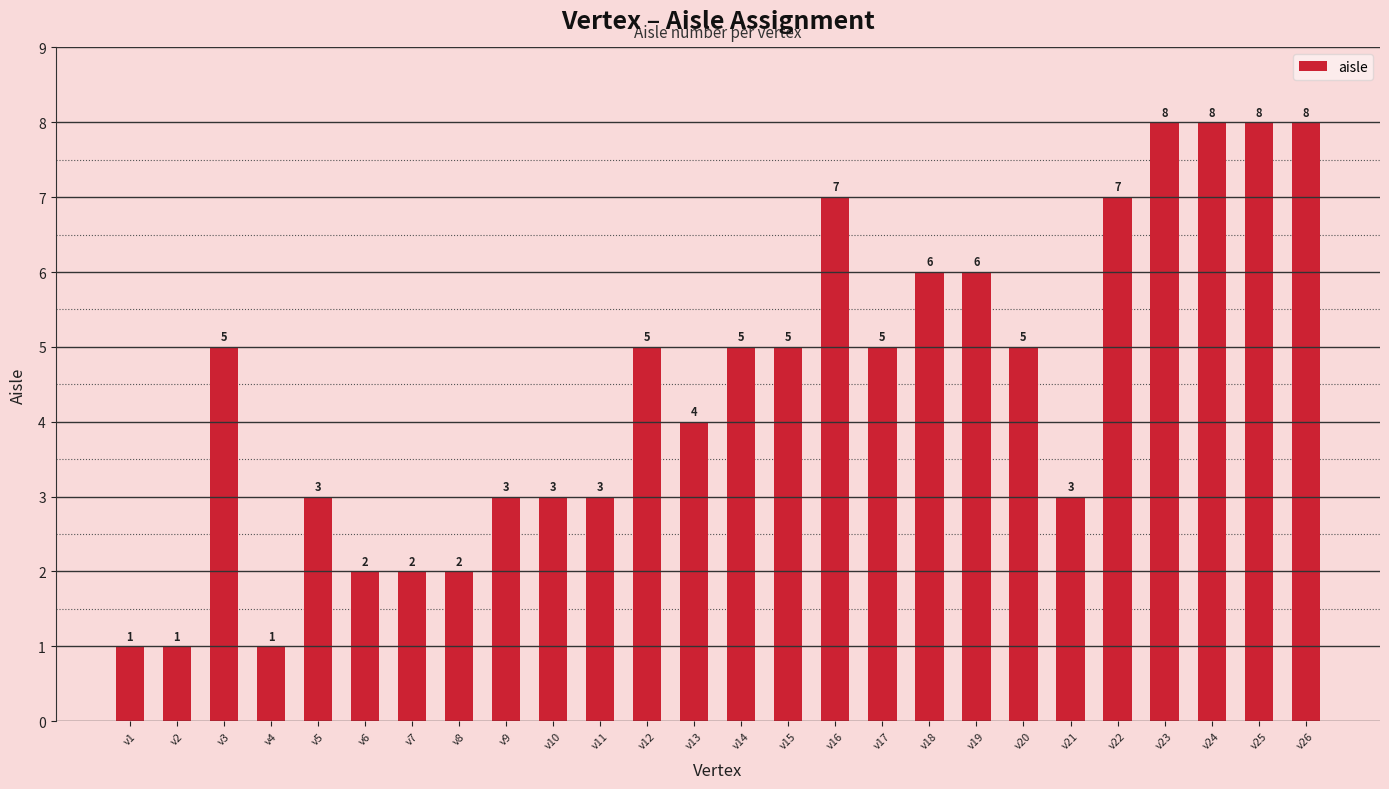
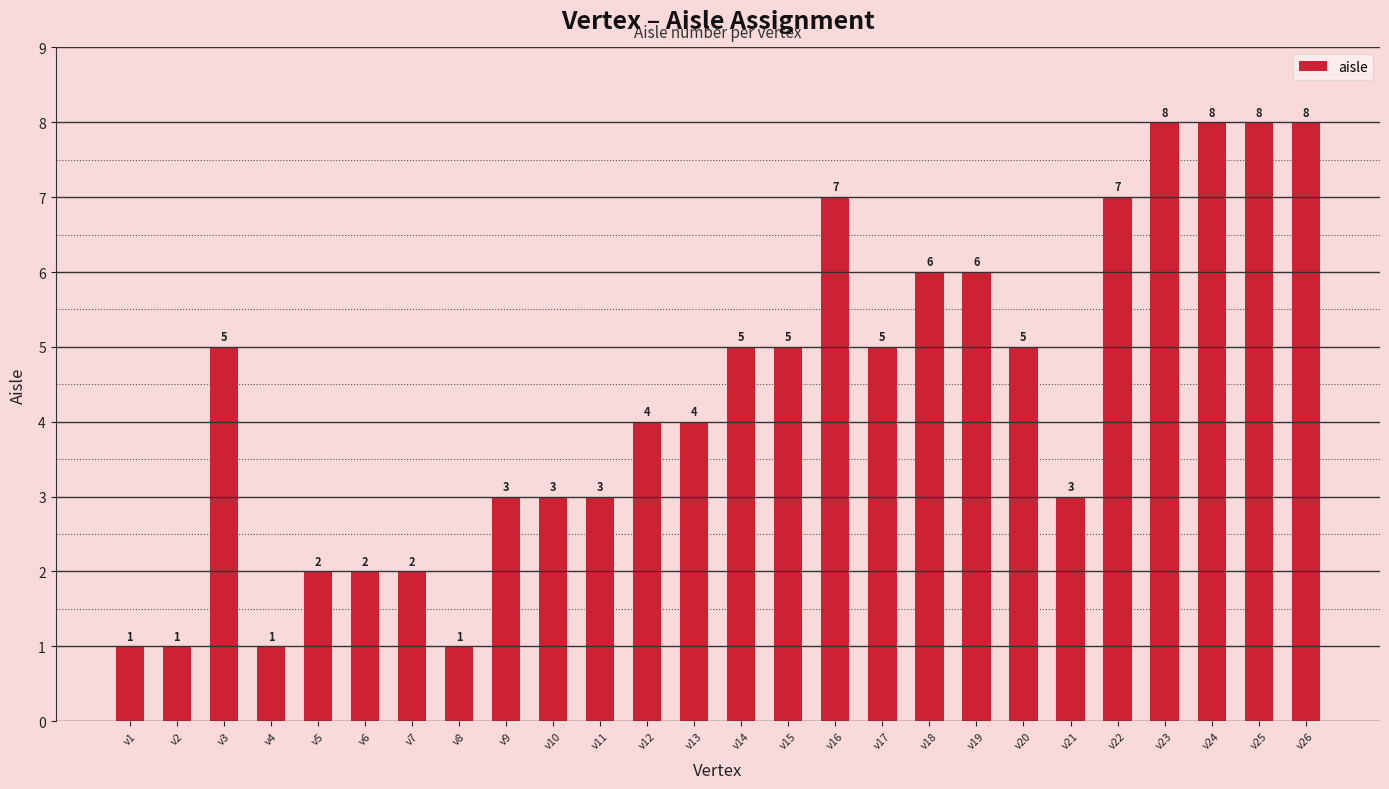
v5: 3 -> 2
v8: 2 -> 1
v12: 5 -> 4
